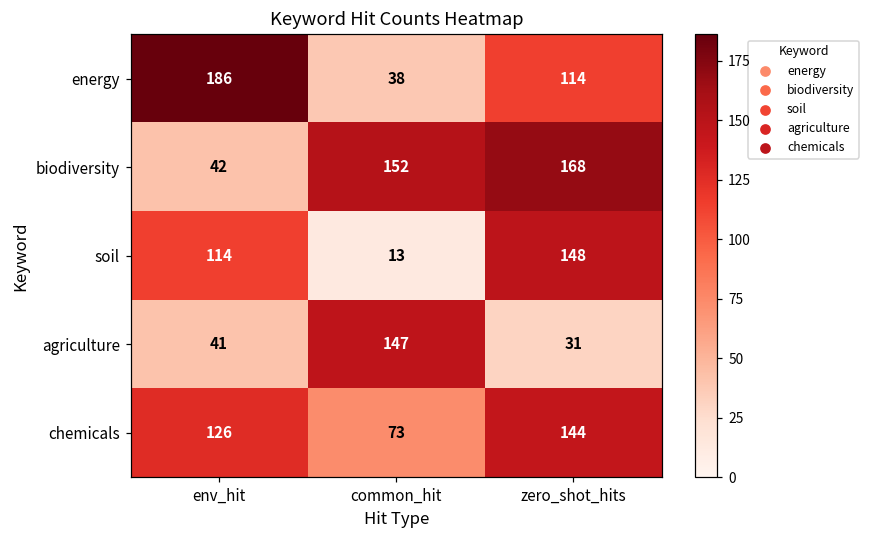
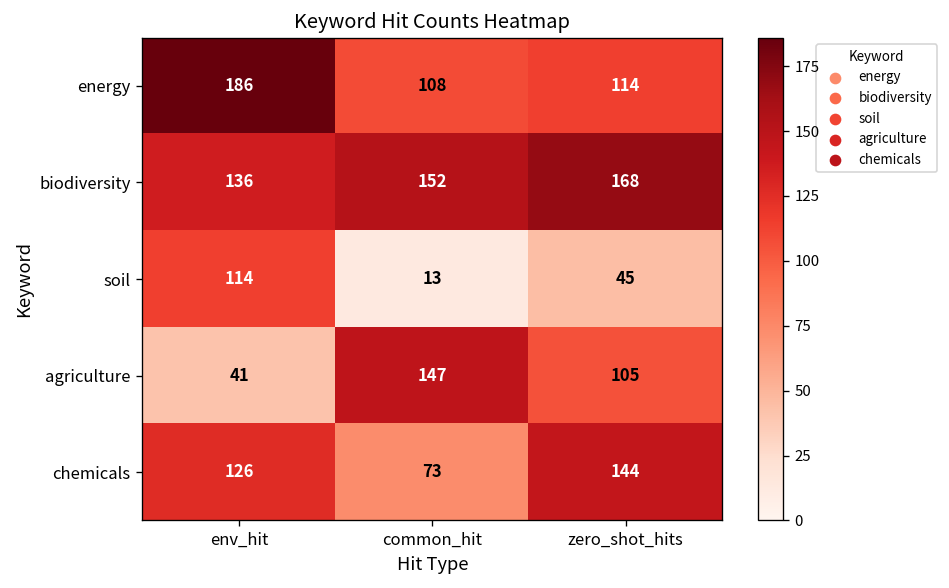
energy, common_hit: 38 -> 108
biodiversity, env_hit: 42 -> 136
soil, zero_shot_hits: 148 -> 45
agriculture, zero_shot_hits: 31 -> 105
